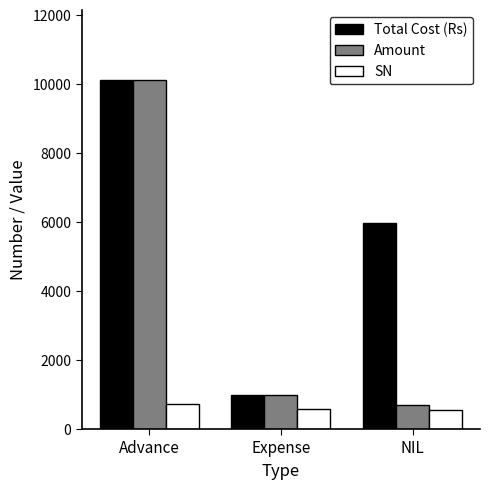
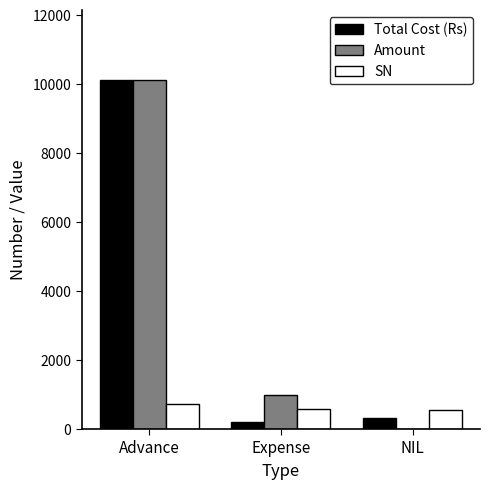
Total Cost (Rs), Expense: 1000 -> 200
Total Cost (Rs), NIL: 6000 -> 300
Amount, NIL: 700 -> 0
